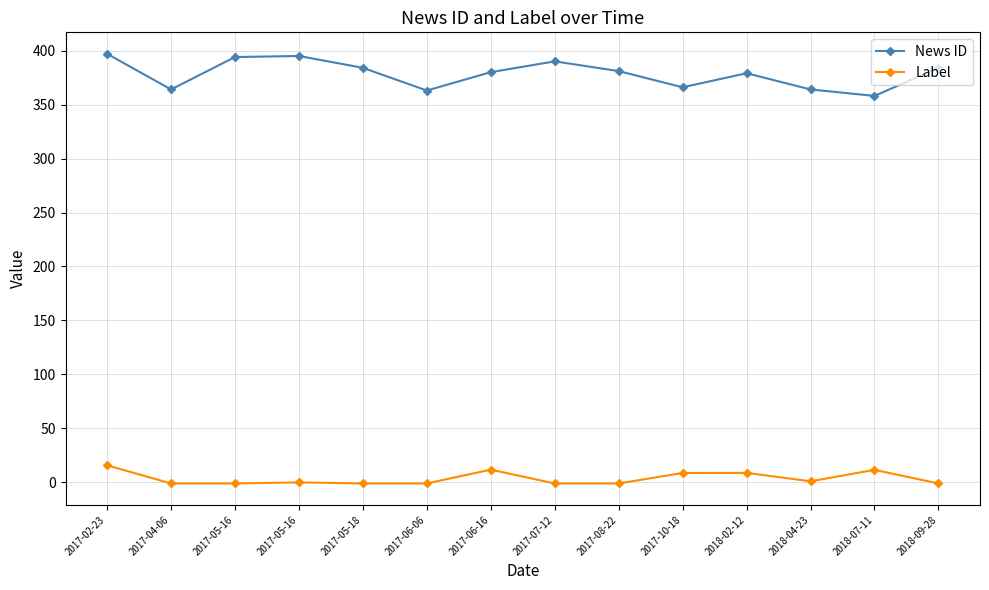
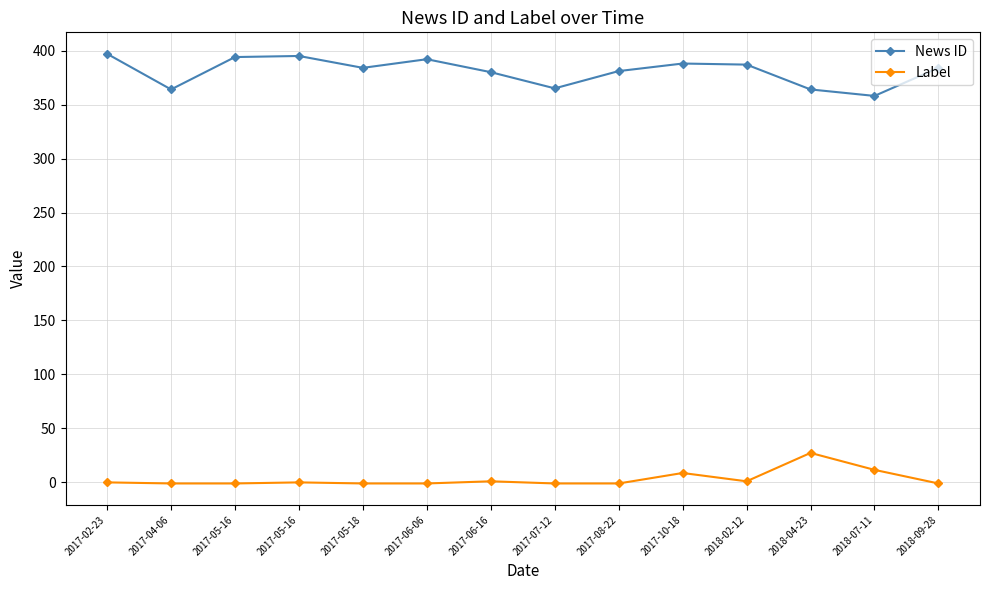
Label, 2017-02-23: 16 -> 0
News ID, 2017-06-06: 363 -> 392
Label, 2017-06-16: 12 -> 1
News ID, 2017-07-12: 390 -> 365
News ID, 2017-10-18: 366 -> 388
News ID, 2018-02-12: 379 -> 387
Label, 2018-02-12: 9 -> 1
Label, 2018-04-23: 1 -> 27
